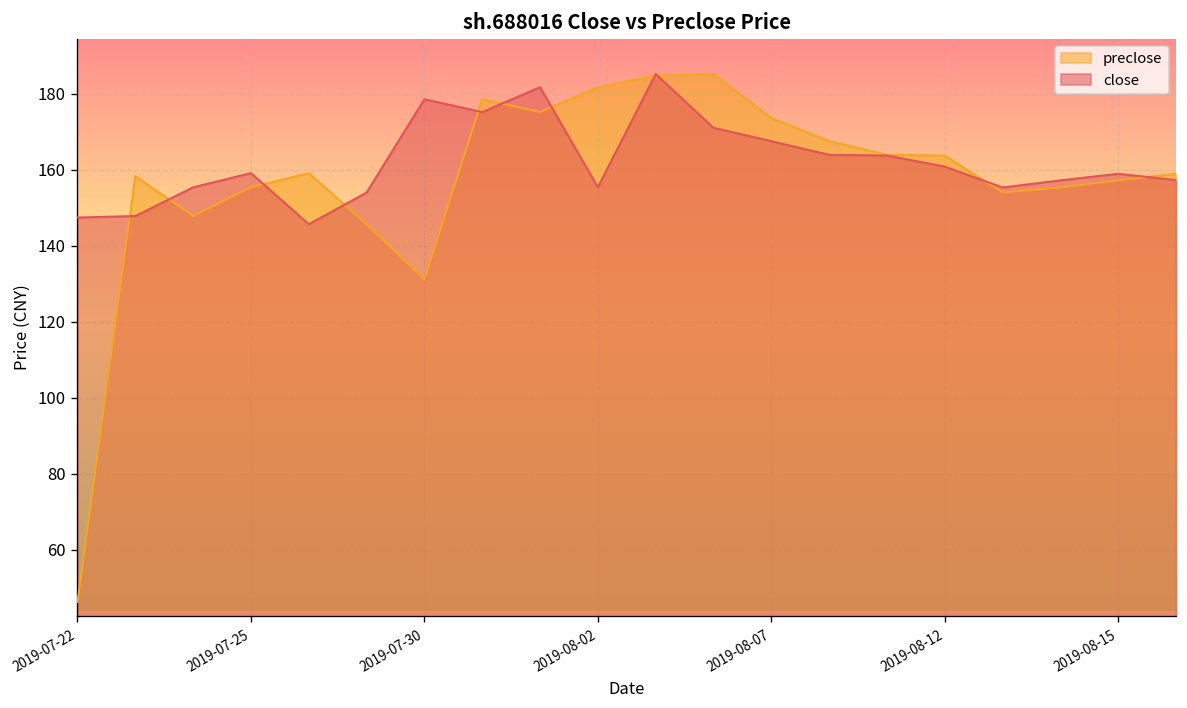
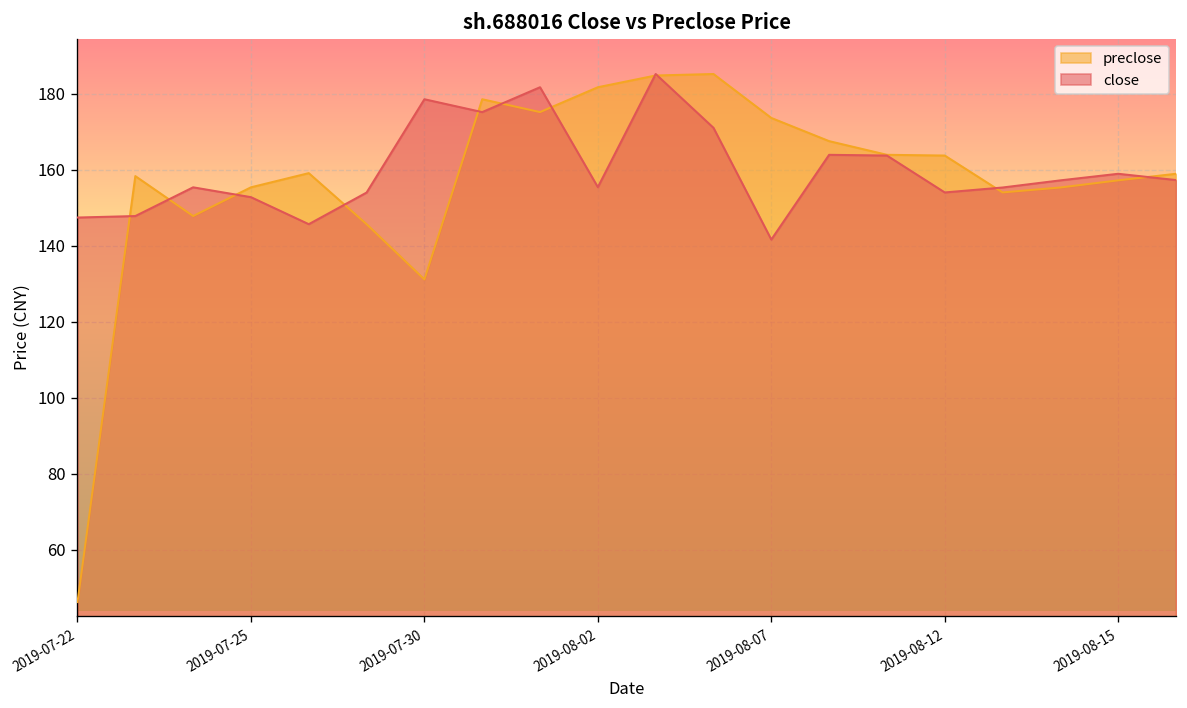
close, 2019-07-25: 159 -> 153
close, 2019-08-07: 168 -> 142
close, 2019-08-12: 161 -> 154
